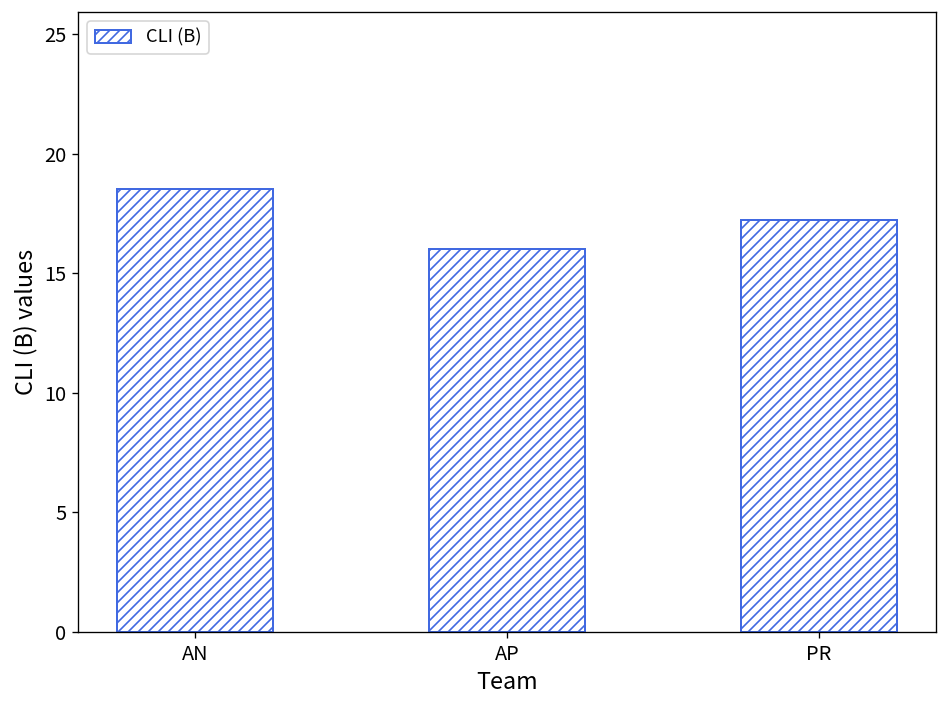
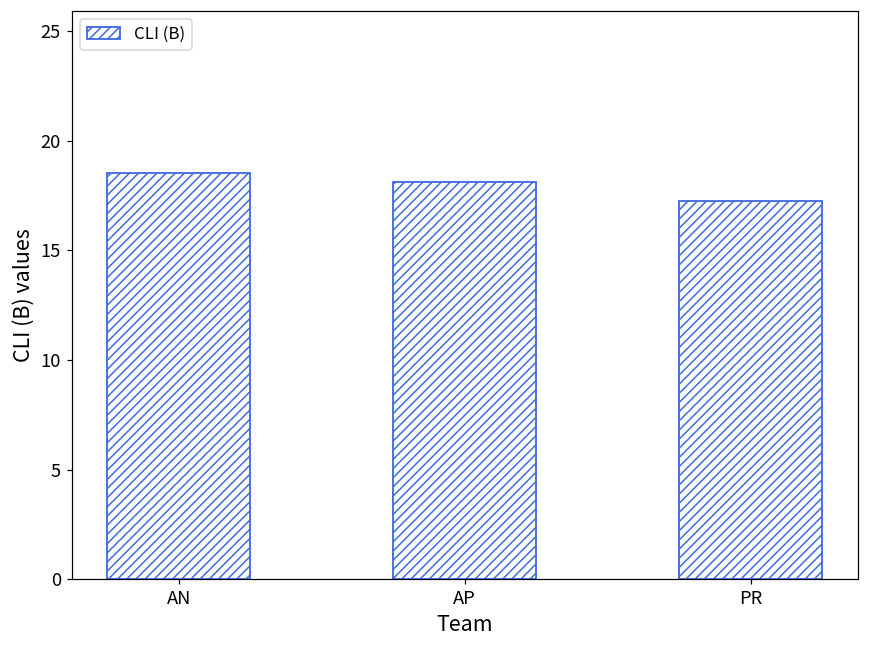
AP: 16.0 -> 18.1
